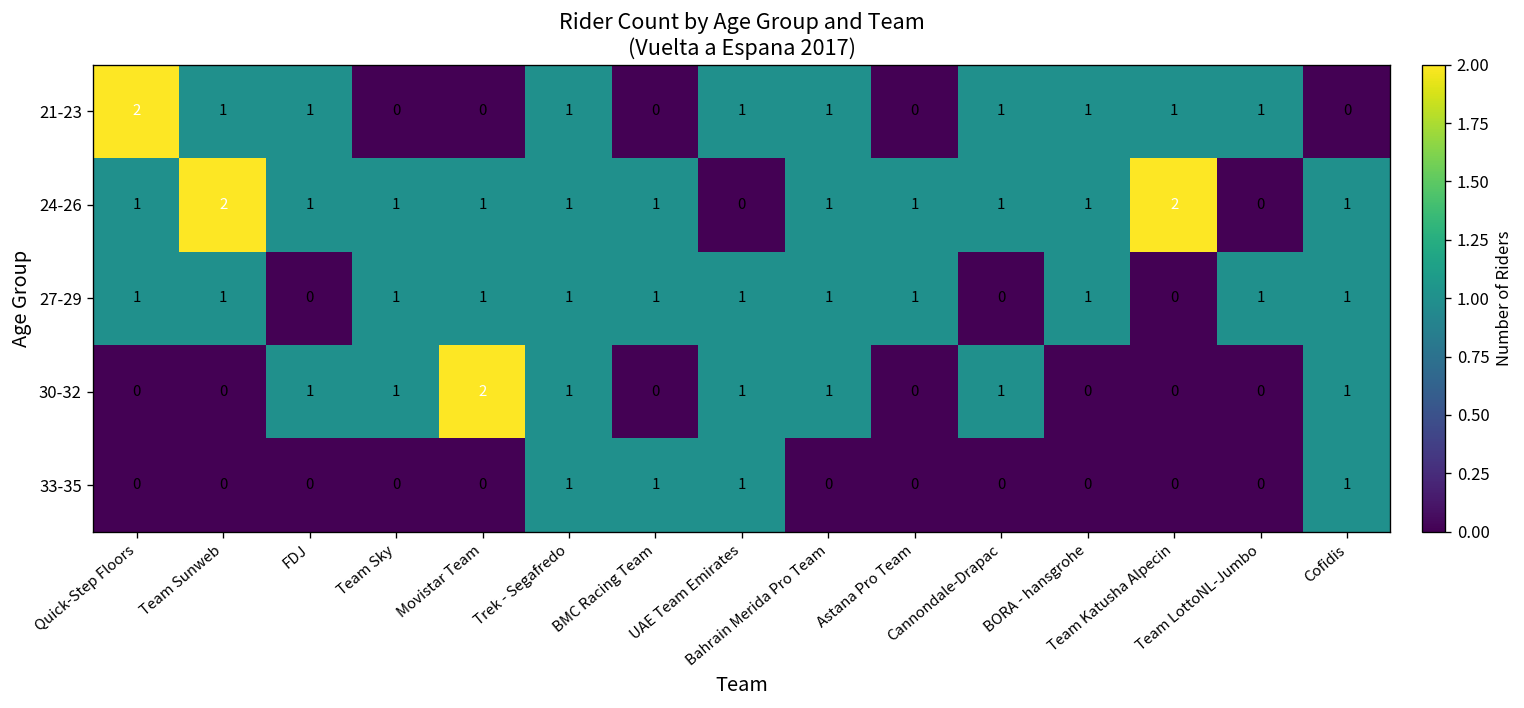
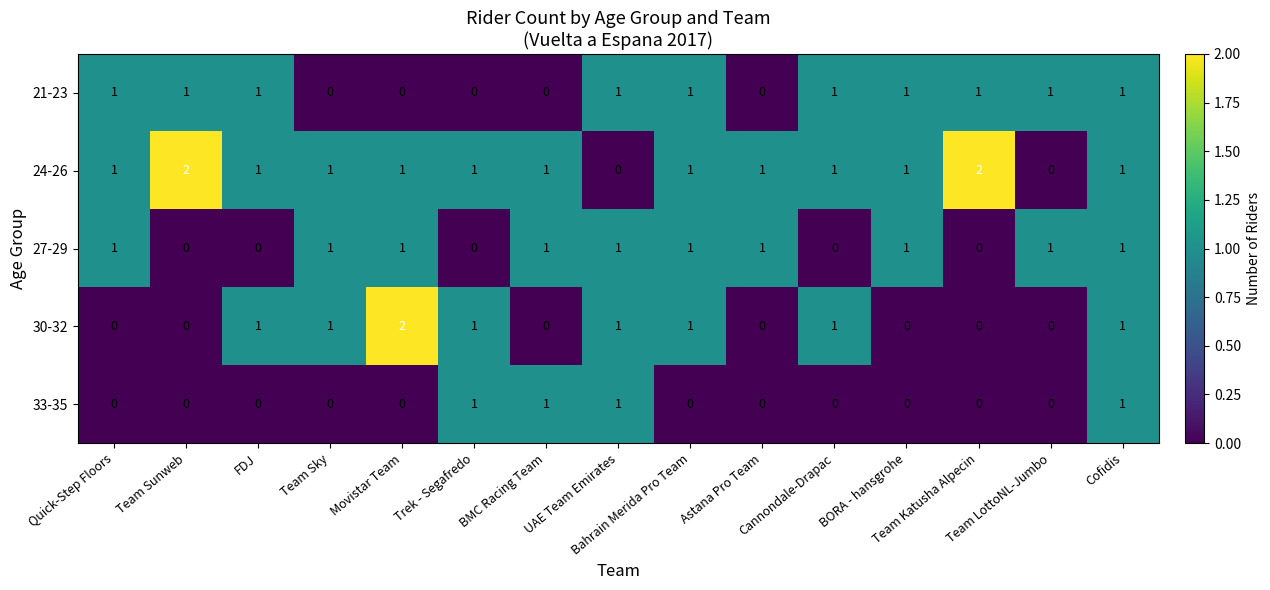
21-23, Quick-Step Floors: 2 -> 1
21-23, Trek - Segafredo: 1 -> 0
21-23, Cofidis: 0 -> 1
27-29, Team Sunweb: 1 -> 0
27-29, Trek - Segafredo: 1 -> 0
